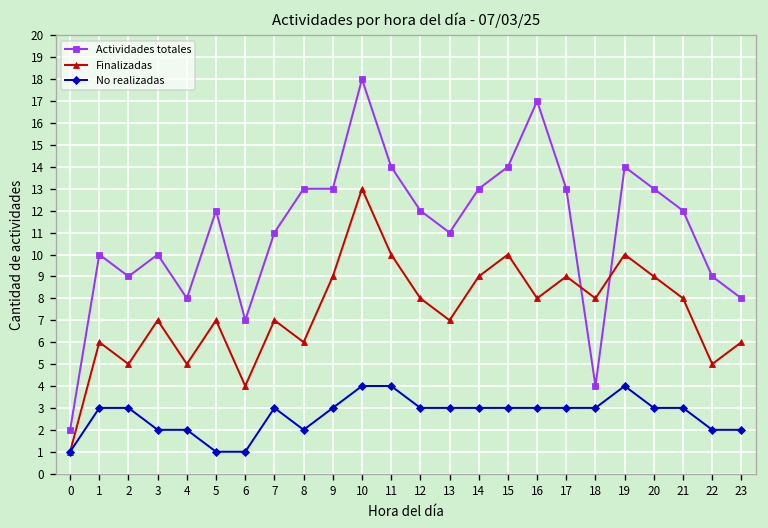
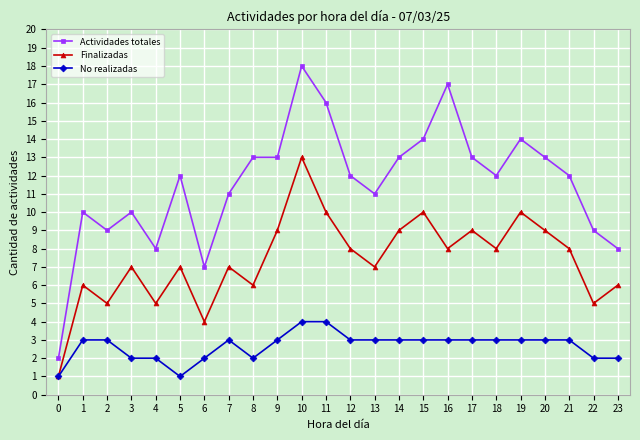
No realizadas, 6: 1 -> 2
Actividades totales, 11: 14 -> 16
Actividades totales, 18: 4 -> 12
No realizadas, 19: 4 -> 3
